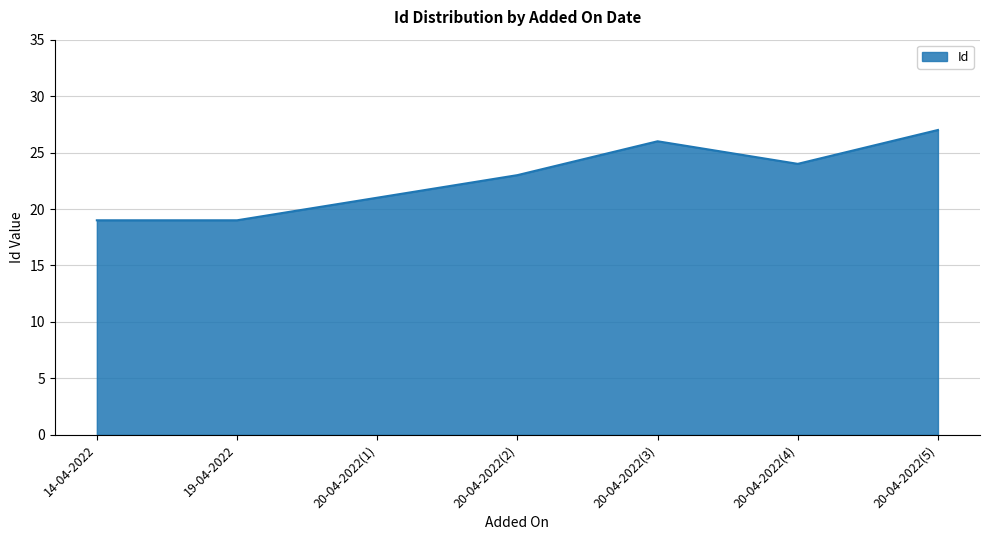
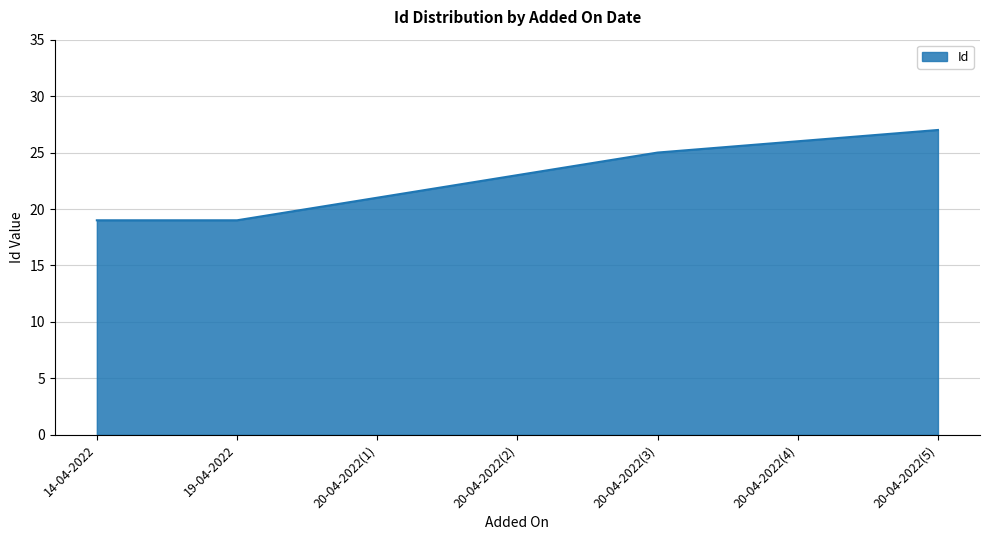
20-04-2022(3): 26 -> 25
20-04-2022(4): 24 -> 26
